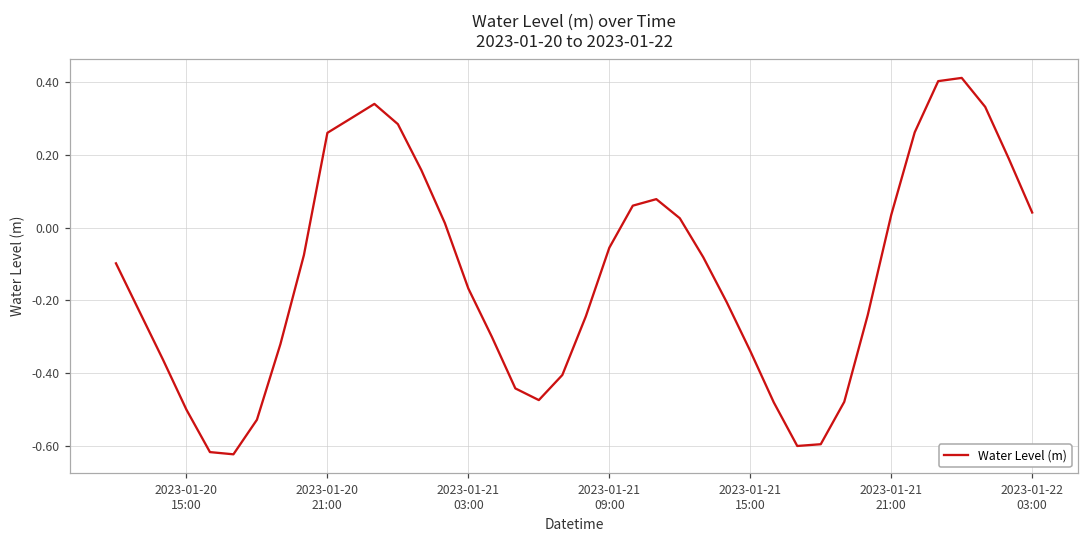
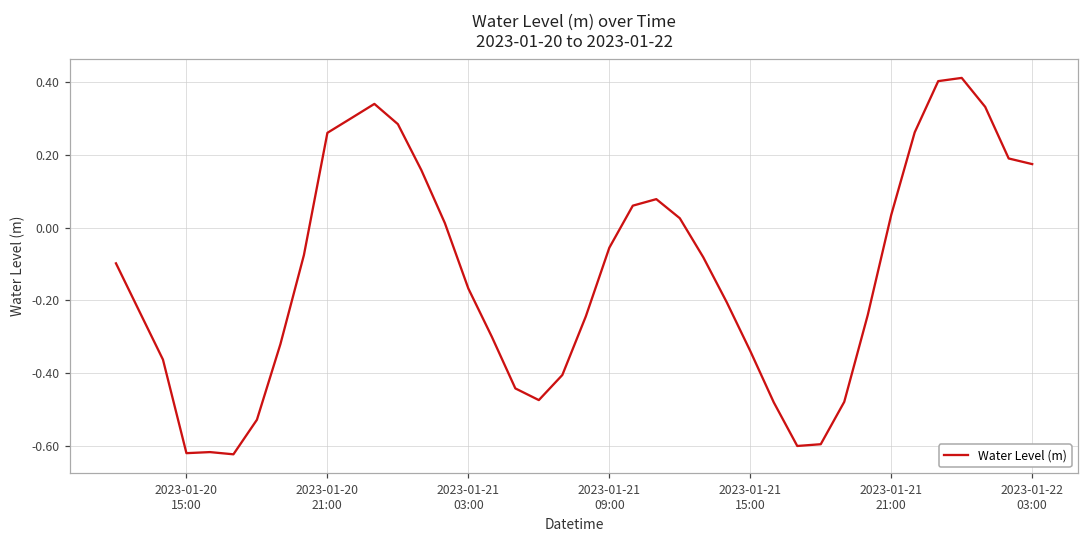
2023-01-20 15:00: -0.50 -> -0.62
2023-01-22 03:00: 0.04 -> 0.17
